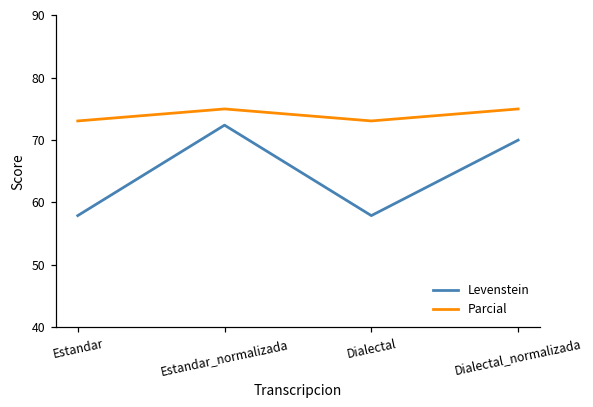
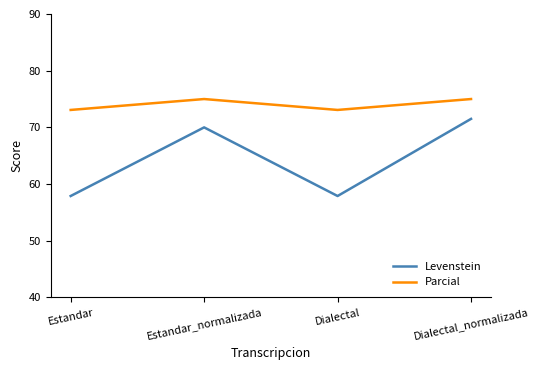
Levenstein, Estandar_normalizada: 72 -> 70
Levenstein, Dialectal_normalizada: 70 -> 72
